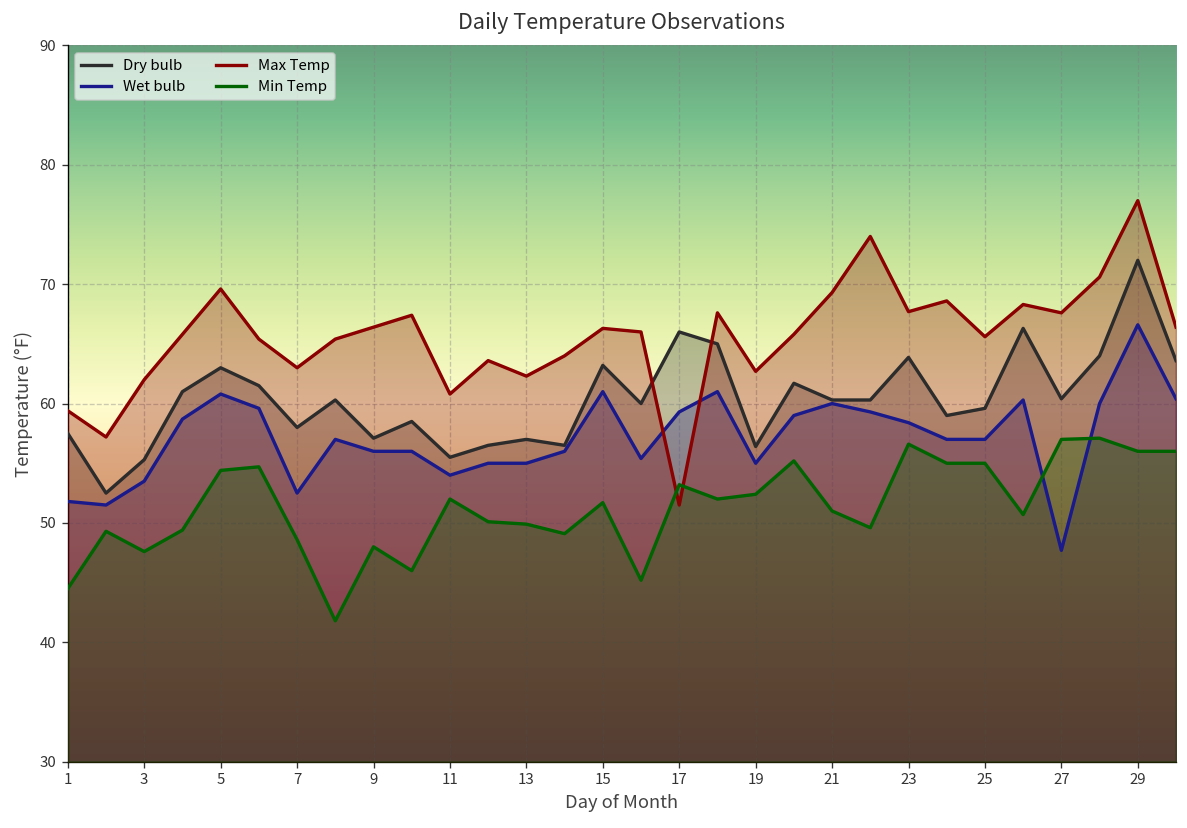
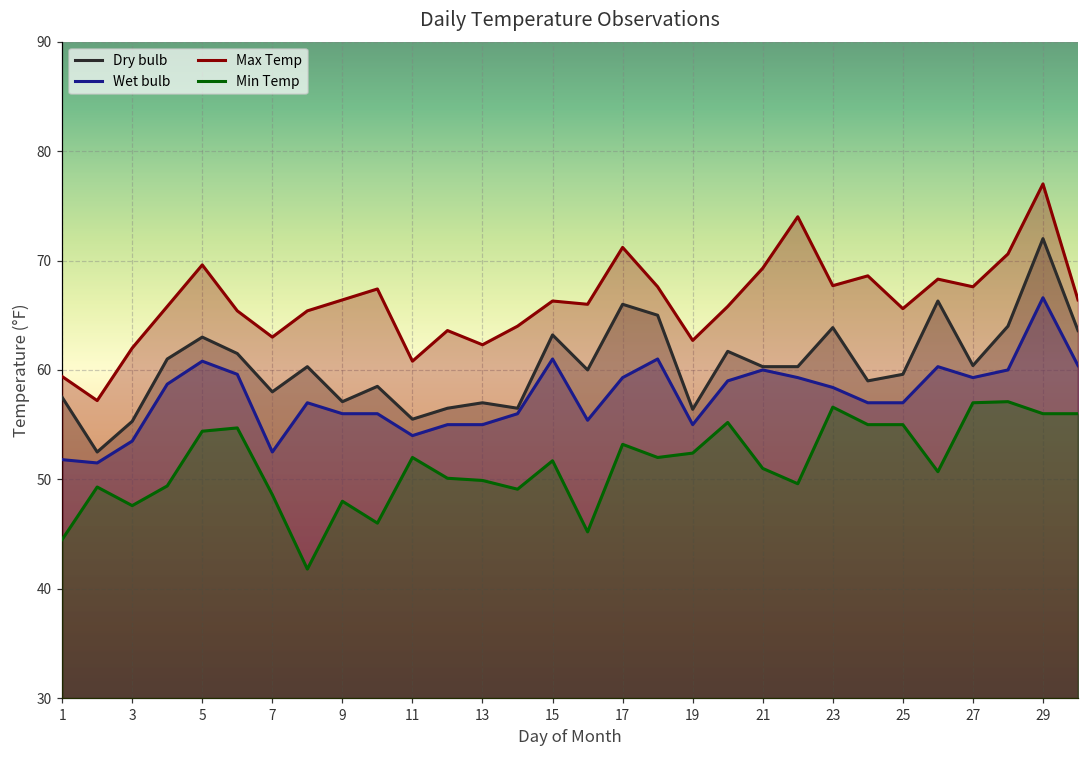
Max Temp, 17: 52 -> 71
Wet bulb, 27: 48 -> 59
